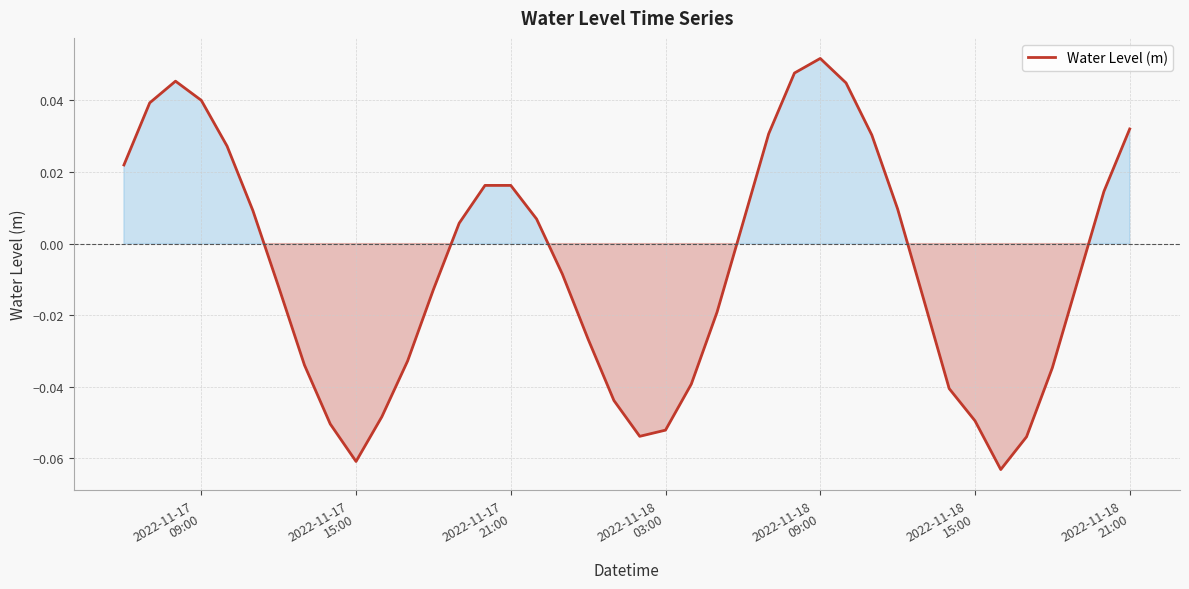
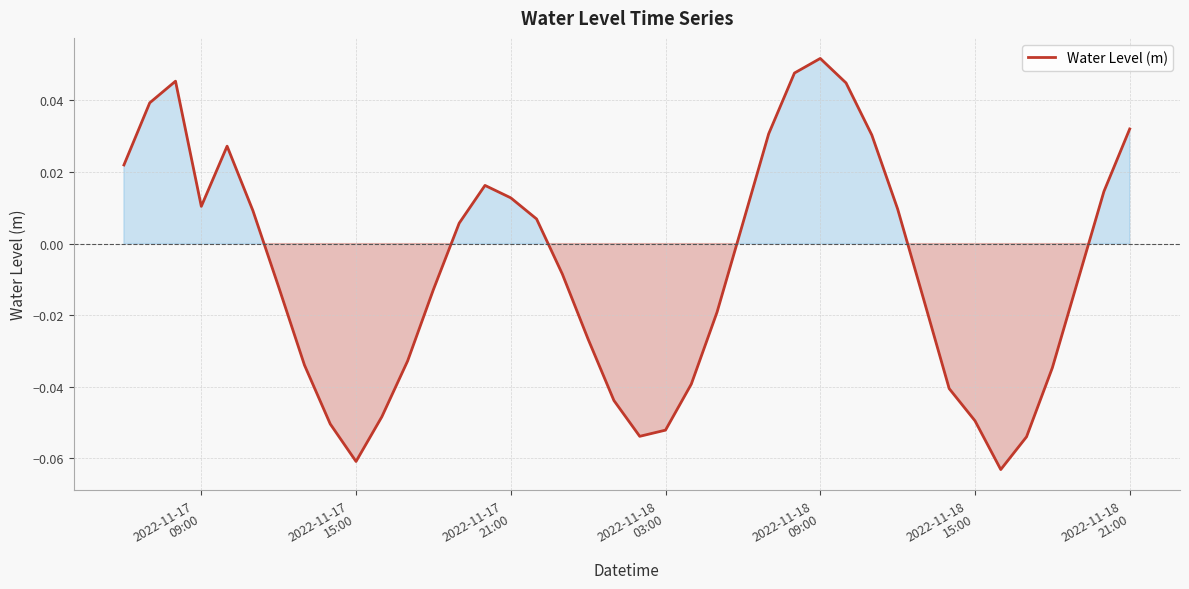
2022-11-17 09:00: 0.040 -> 0.010
2022-11-17 21:00: 0.016 -> 0.013
